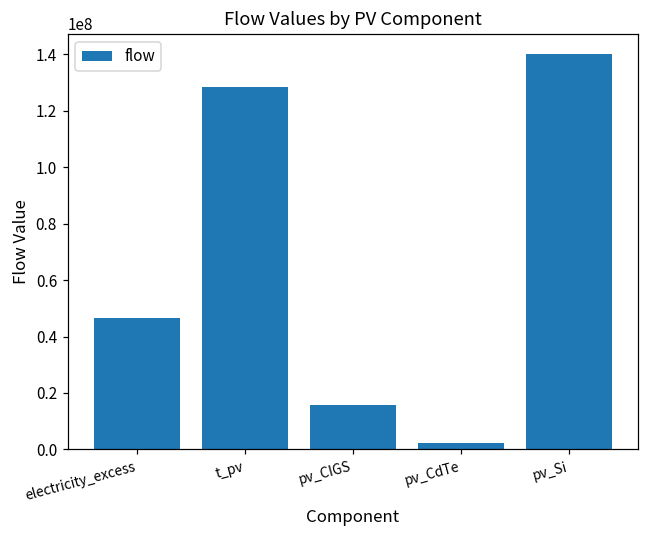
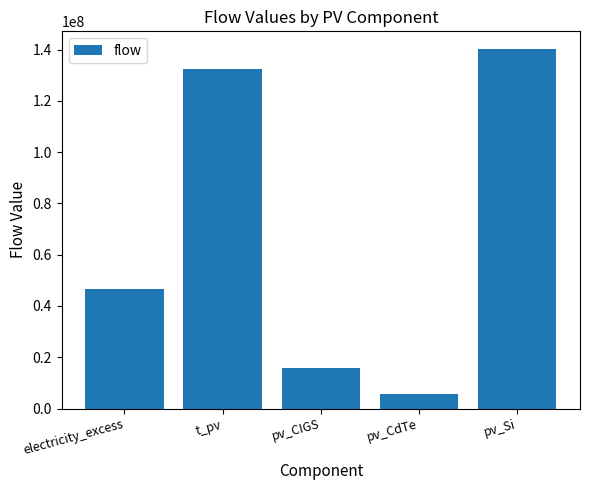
t_pv: 129000000 -> 132000000
pv_CdTe: 2000000 -> 5000000
